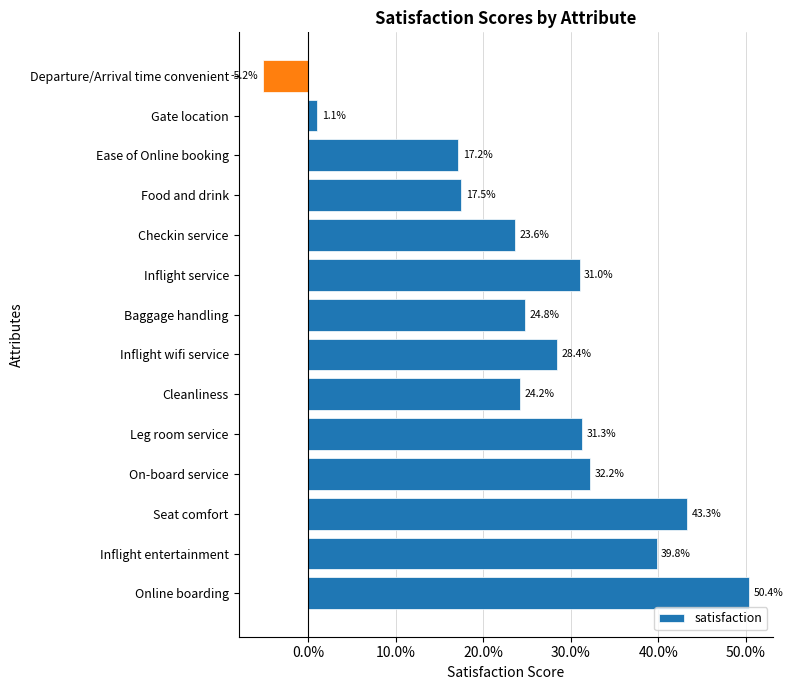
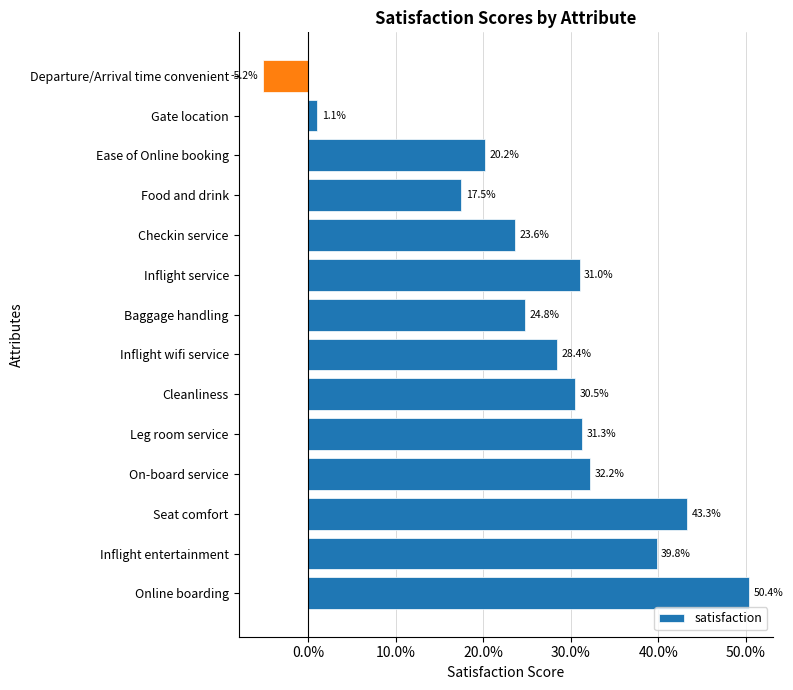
Ease of Online booking: 17.2% -> 20.2%
Cleanliness: 24.2% -> 30.5%
